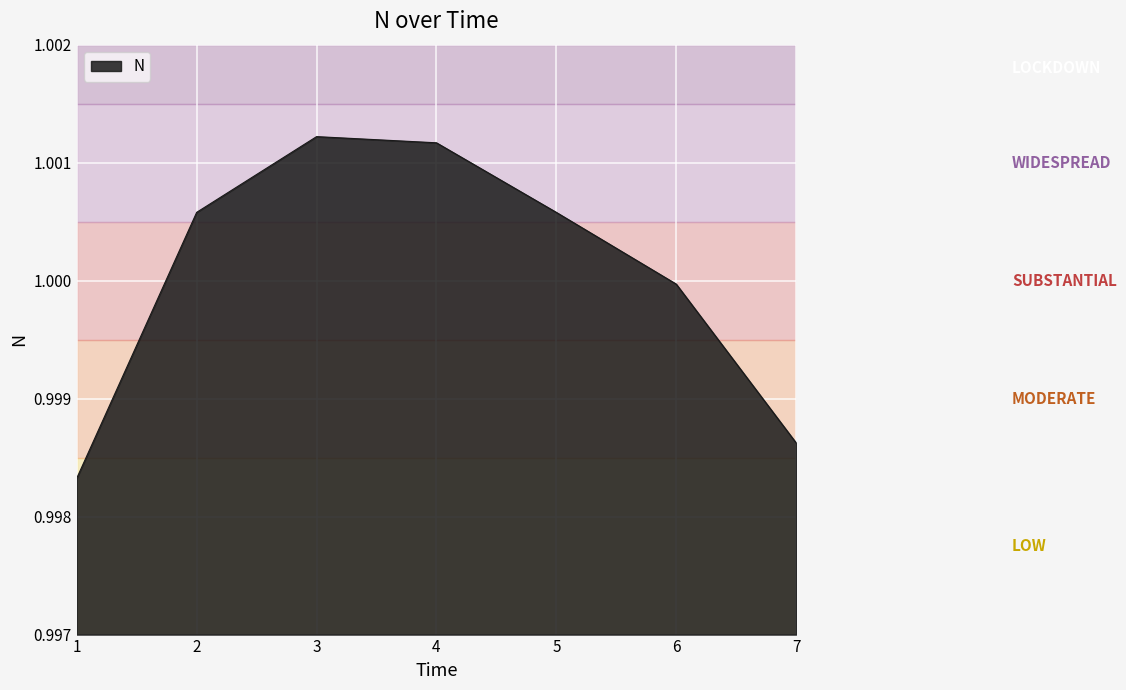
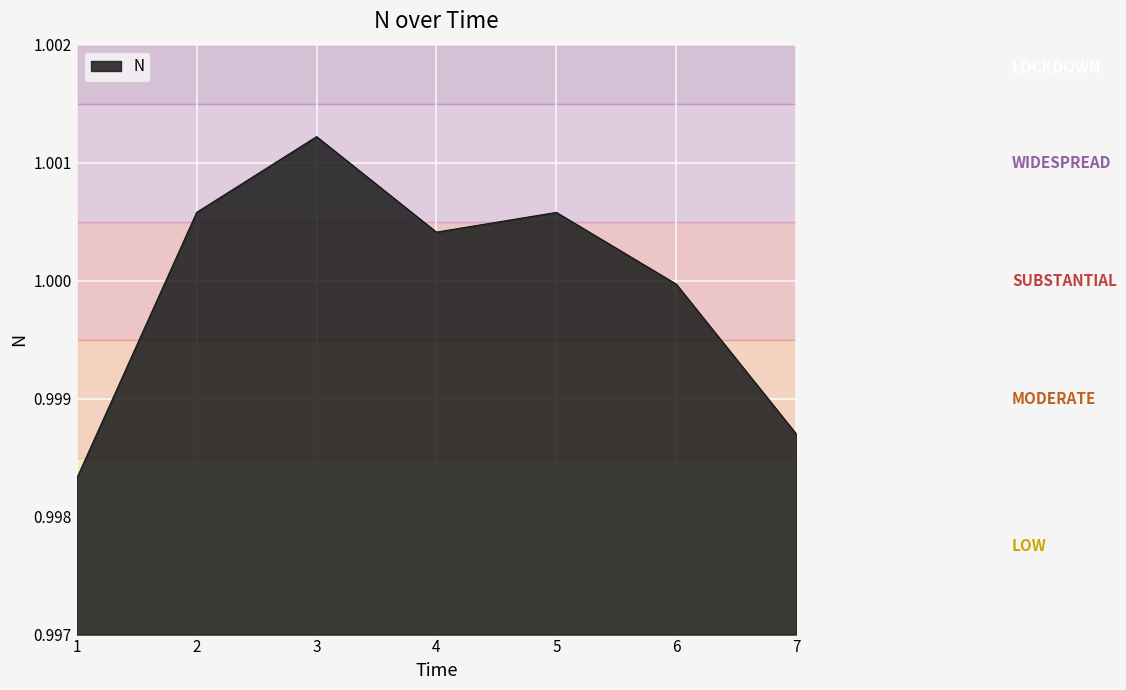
4: 1.00117 -> 1.00041
7: 0.99862 -> 0.99870
